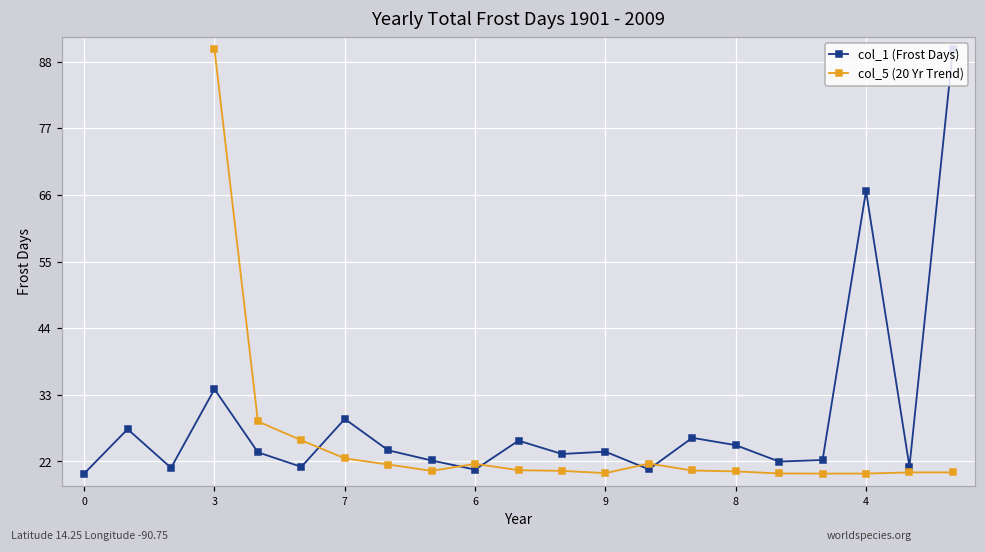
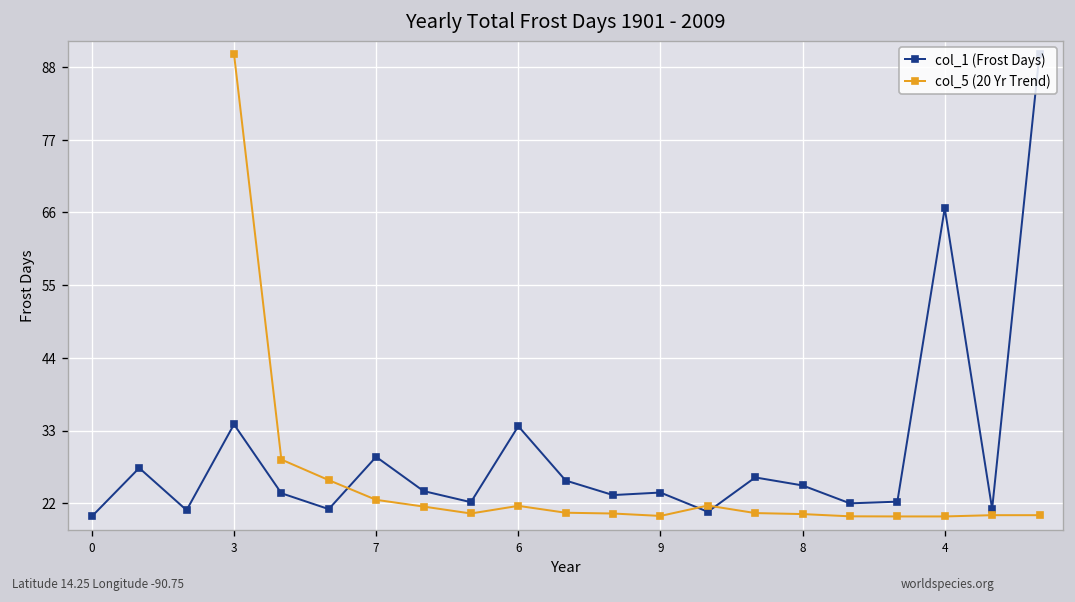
col_1 (Frost Days), 6: 21 -> 34
